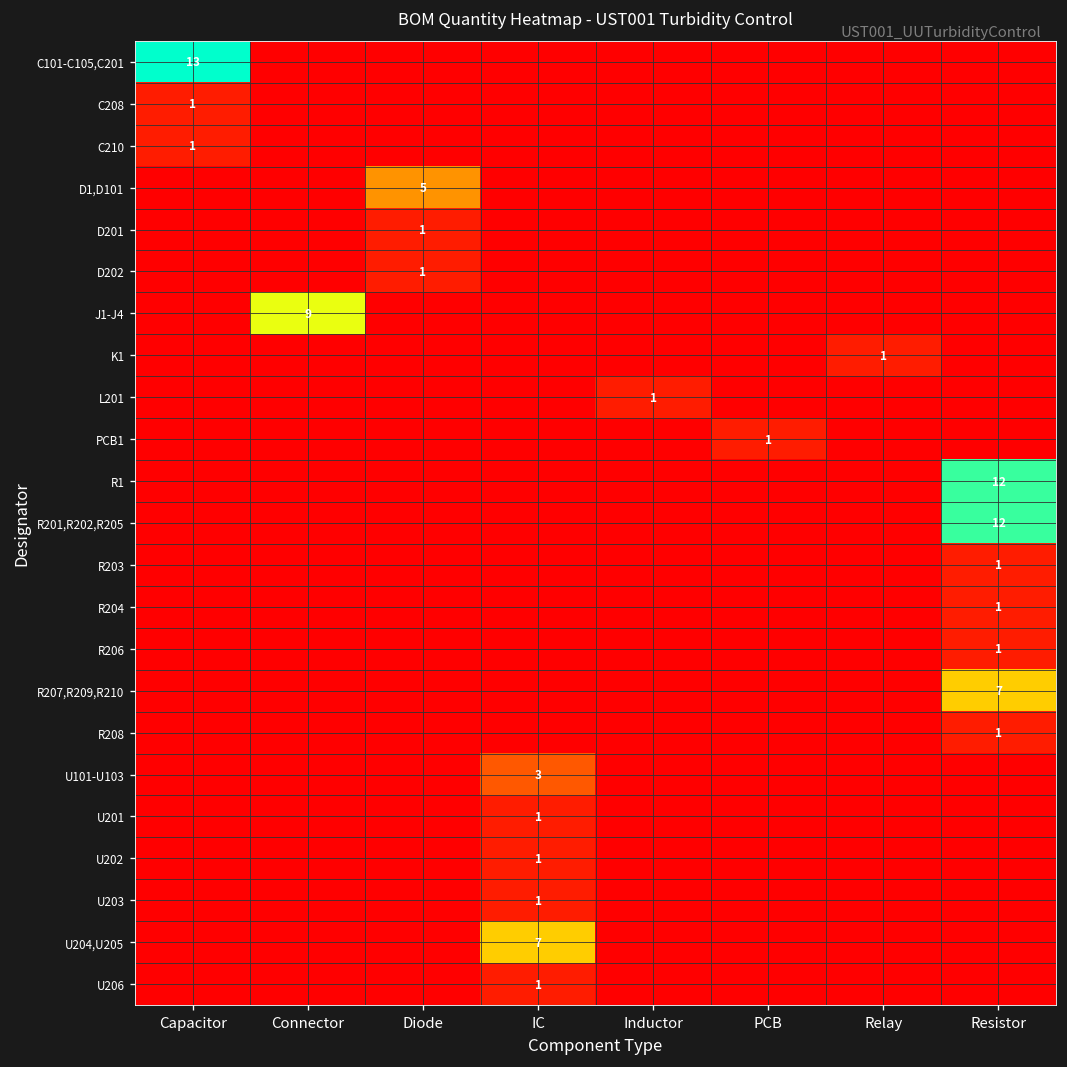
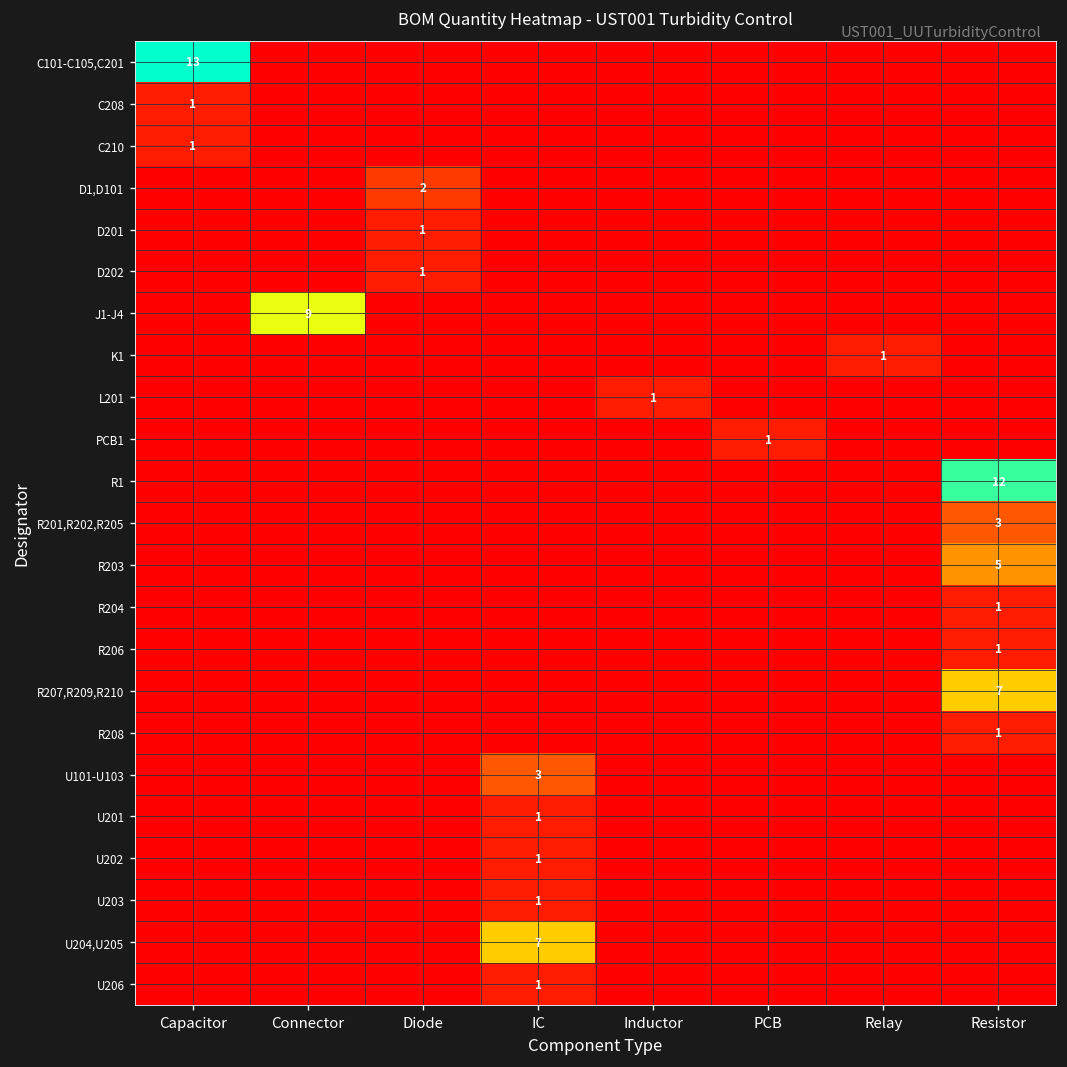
D1,D101, Diode: 5 -> 2
R201,R202,R205, Resistor: 12 -> 3
R203, Resistor: 1 -> 5
